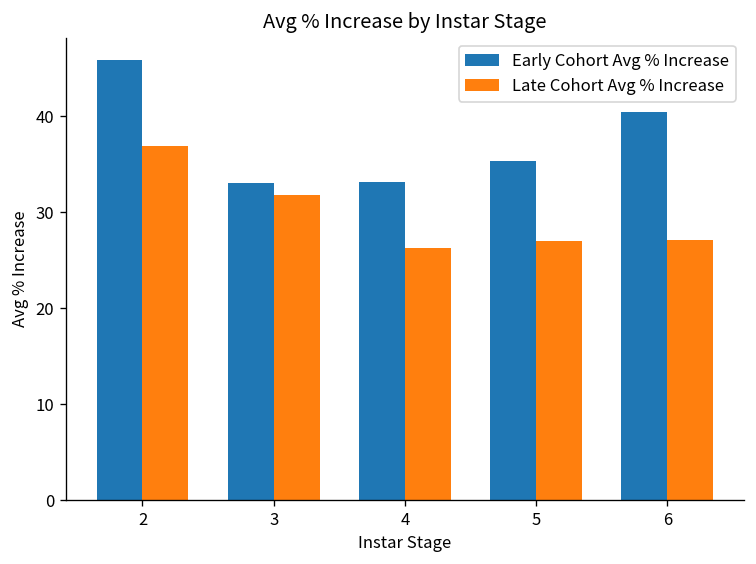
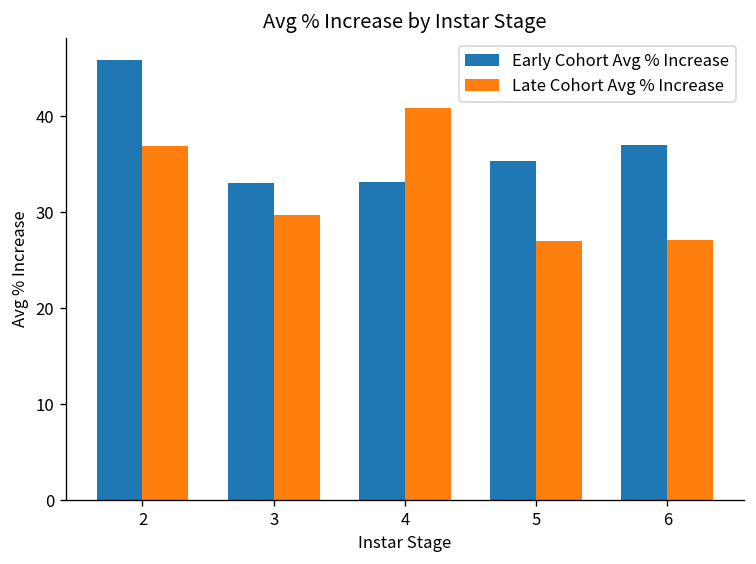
Late Cohort Avg % Increase, 3: 32 -> 30
Late Cohort Avg % Increase, 4: 26 -> 41
Early Cohort Avg % Increase, 6: 40 -> 37
